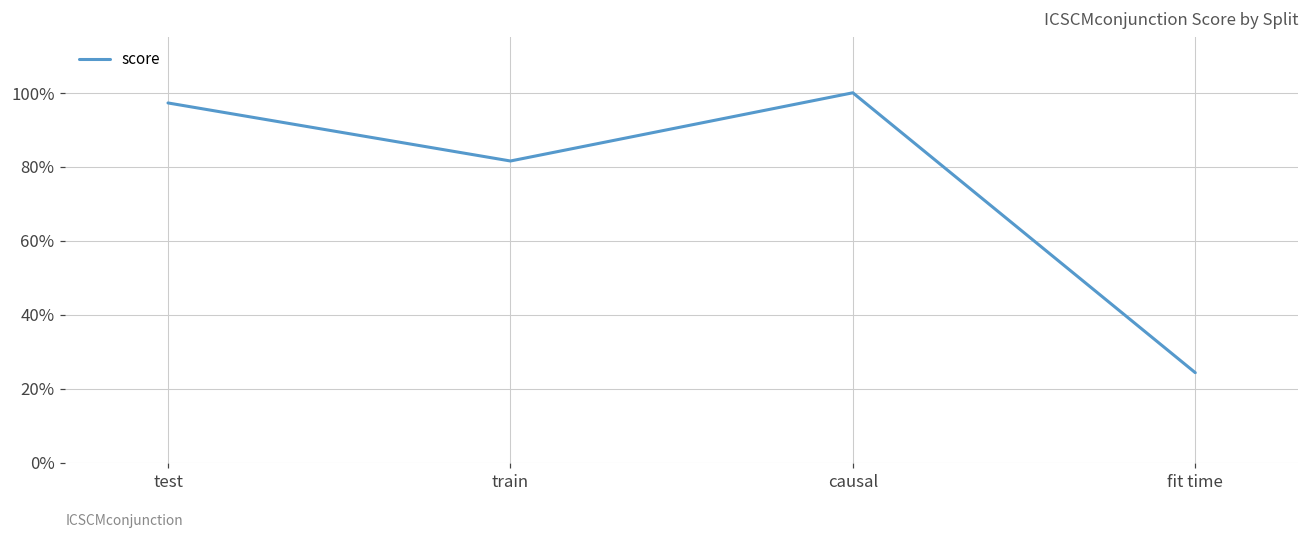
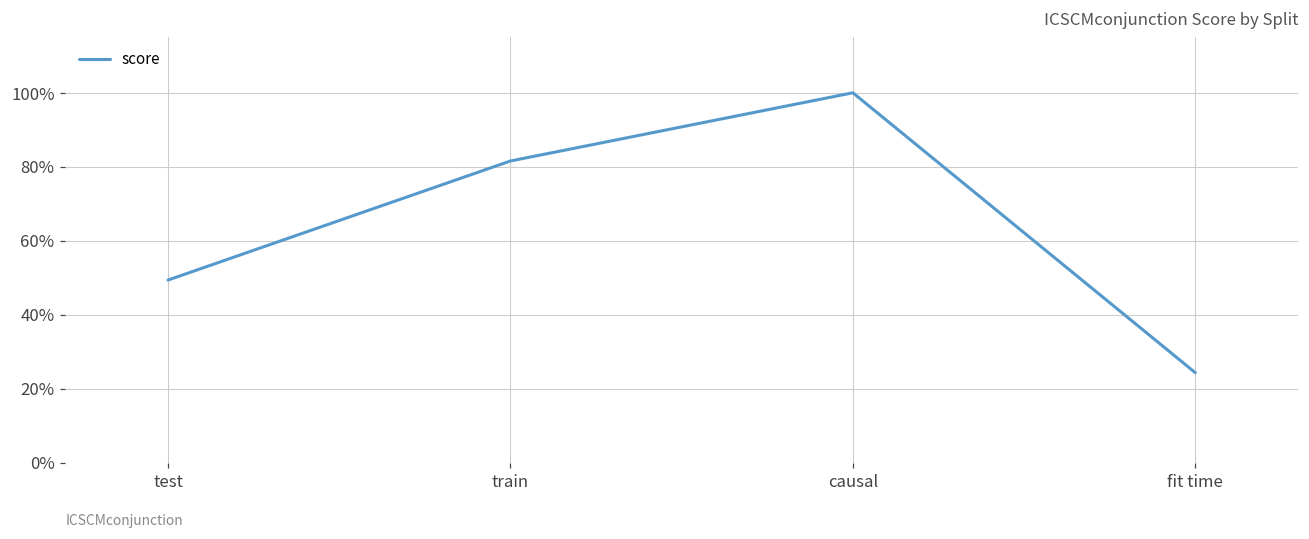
test: 97% -> 49%
